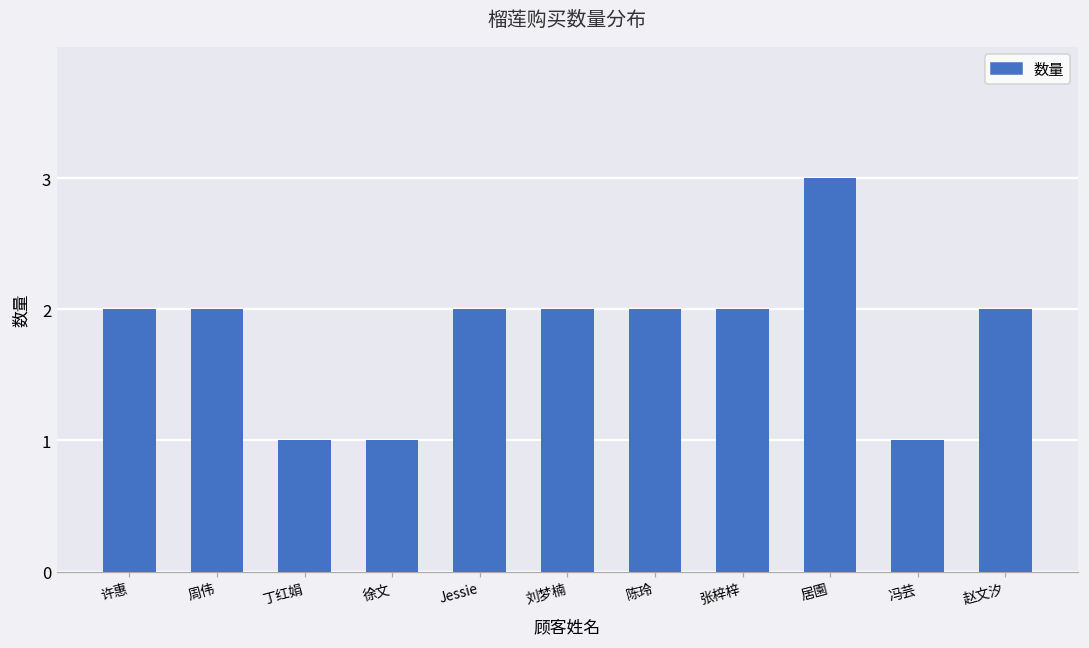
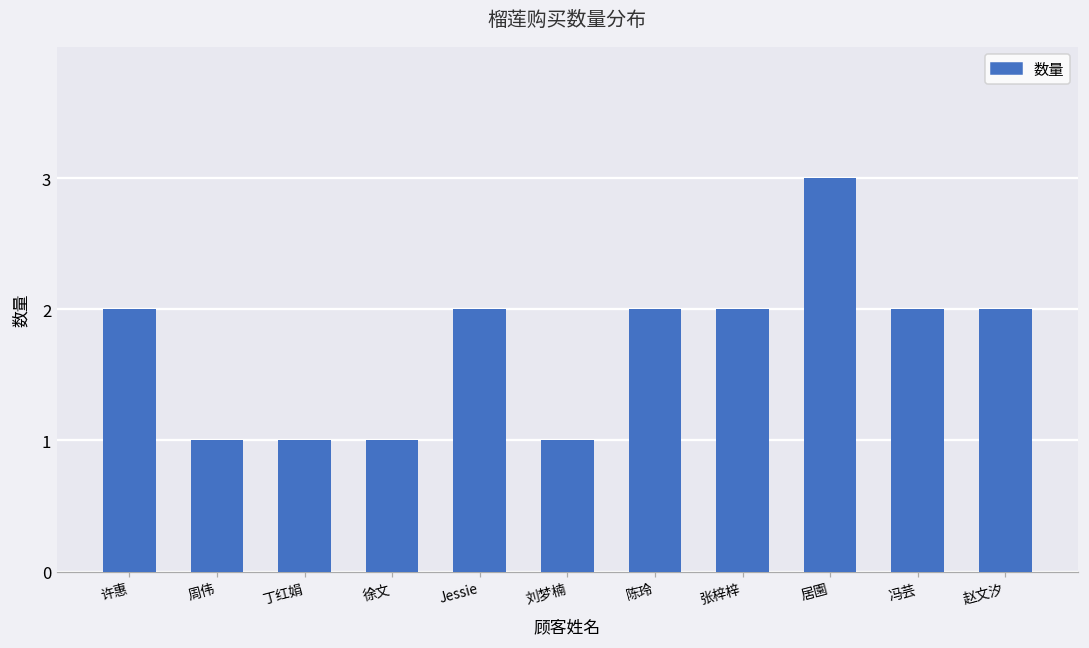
周伟: 2 -> 1
刘梦楠: 2 -> 1
冯芸: 1 -> 2
